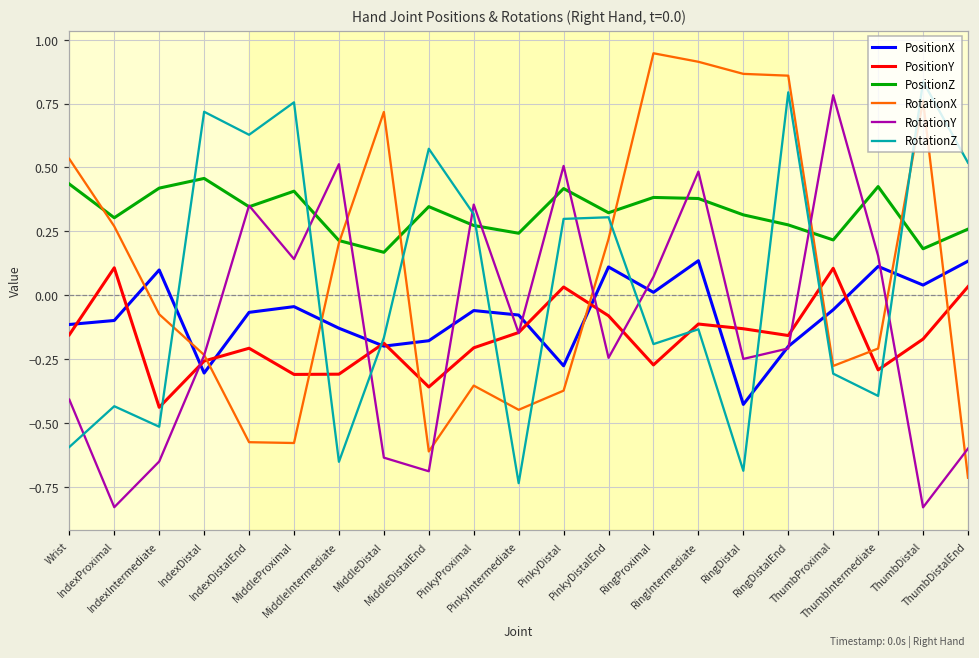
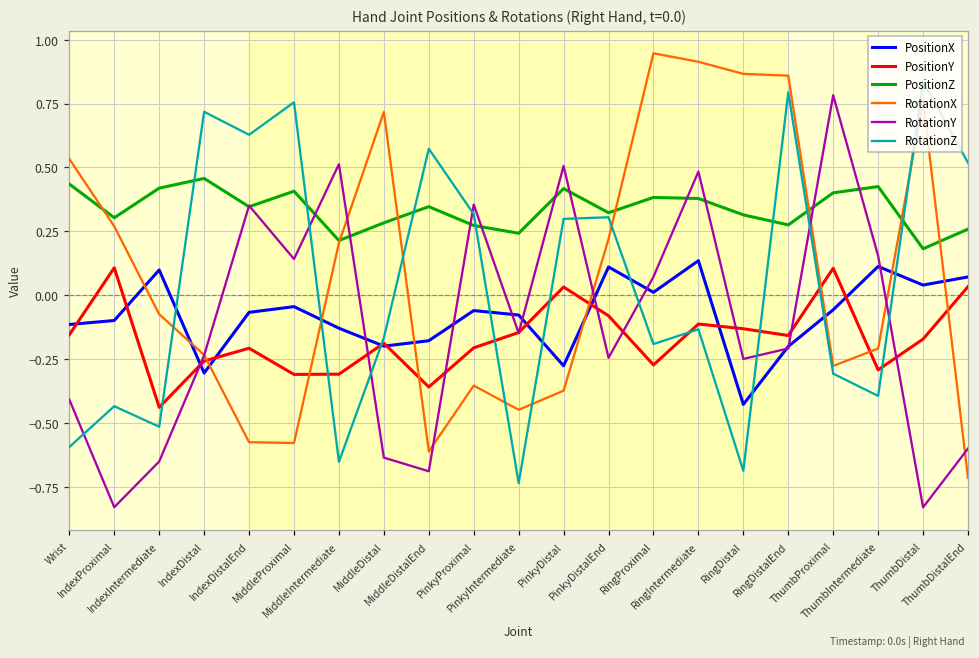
PositionZ, MiddleDistal: 0.17 -> 0.28
PositionZ, ThumbProximal: 0.22 -> 0.40
PositionX, ThumbDistalEnd: 0.13 -> 0.07
